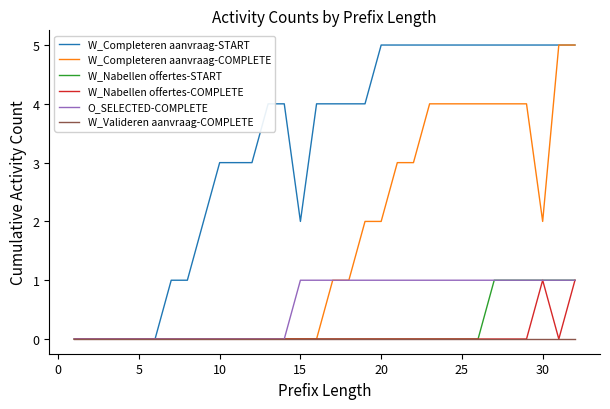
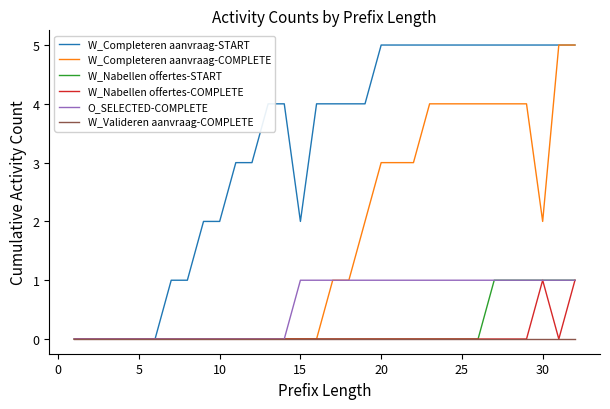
W_Completeren aanvraag-START, 10: 3 -> 2
W_Completeren aanvraag-COMPLETE, 20: 2 -> 3
